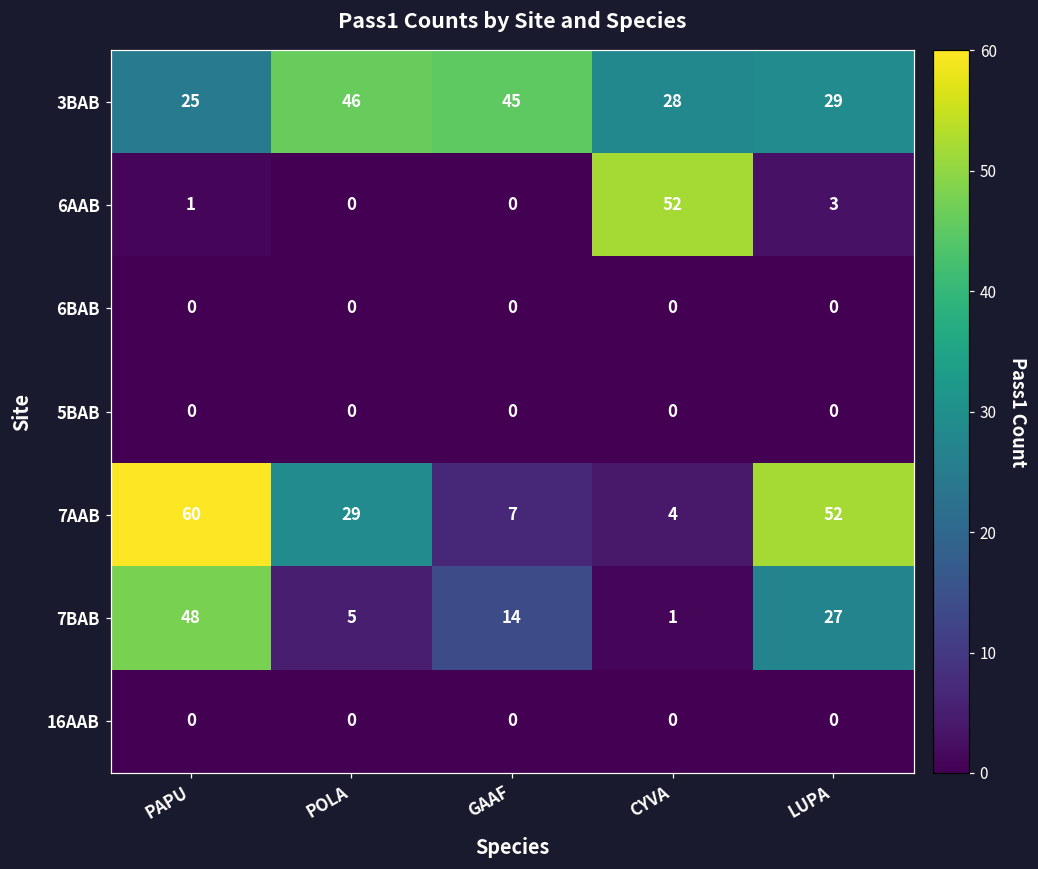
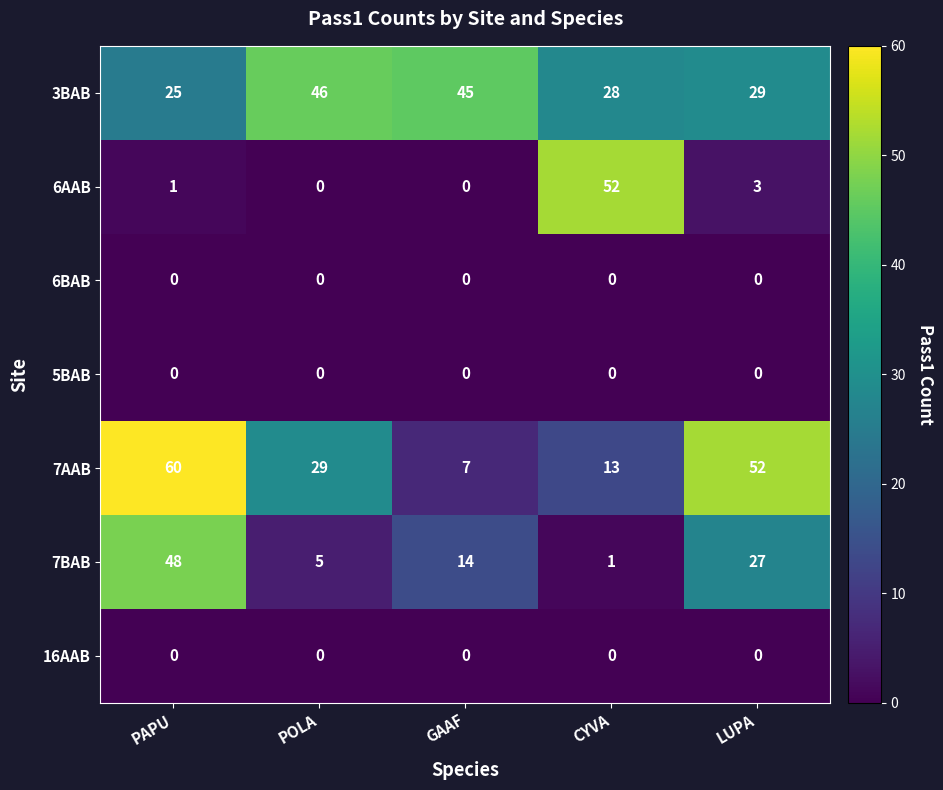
7AAB, CYVA: 4 -> 13
